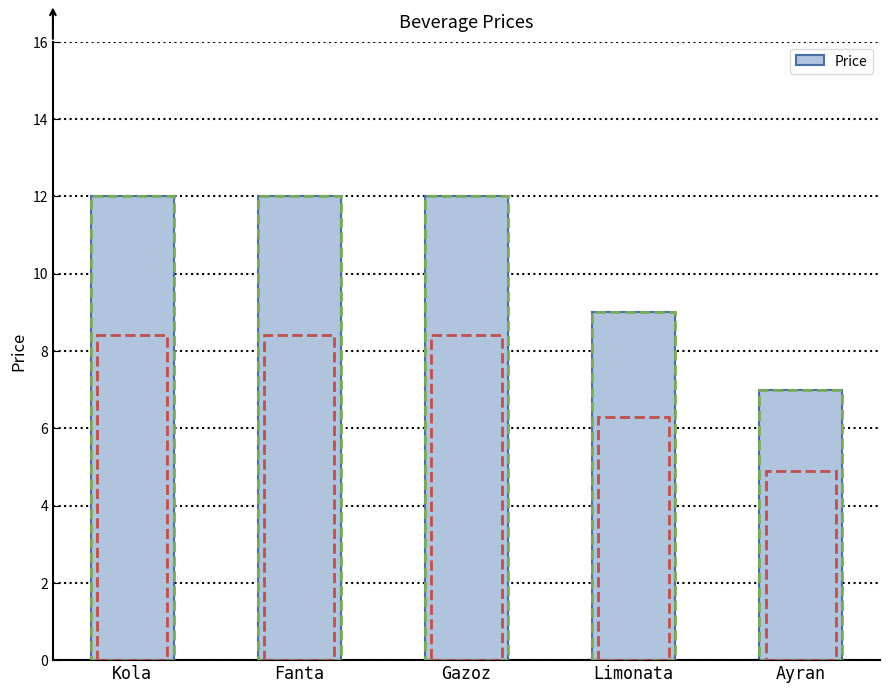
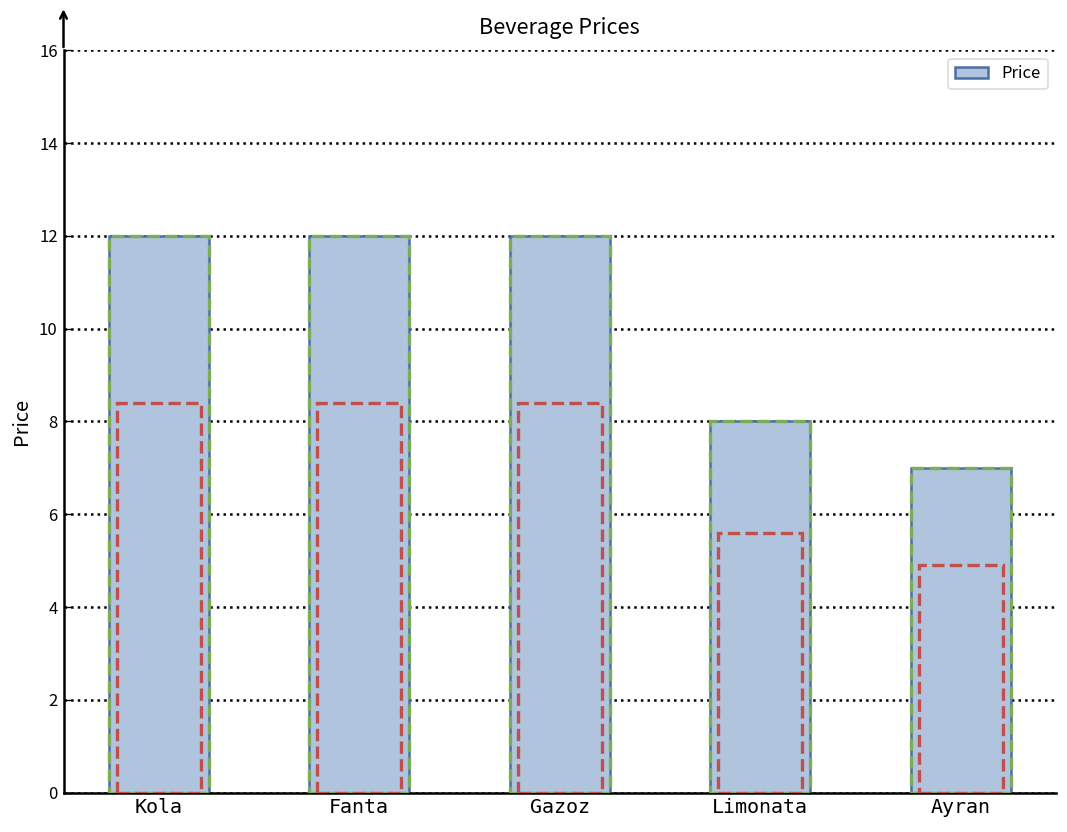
Limonata: 9 -> 8
